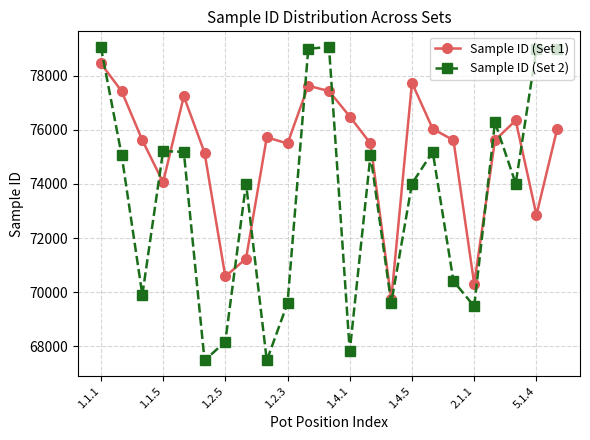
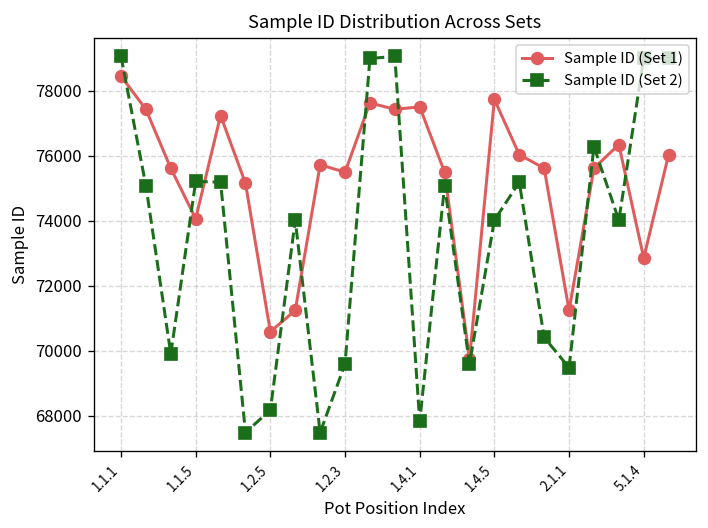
Sample ID (Set 1), 1.4.1: 76500 -> 77500
Sample ID (Set 1), 2.1.1: 70300 -> 71200
